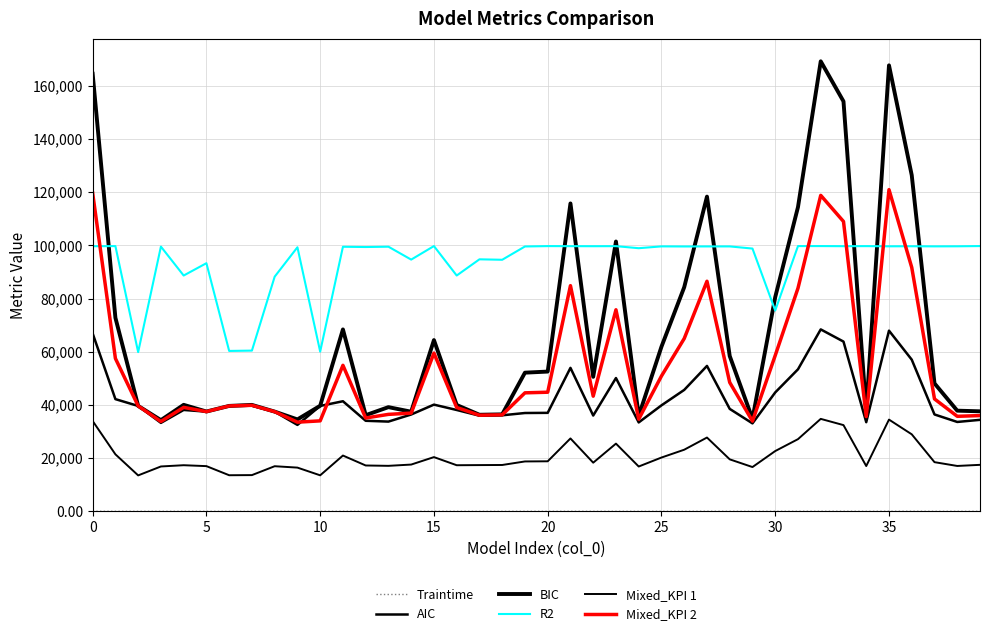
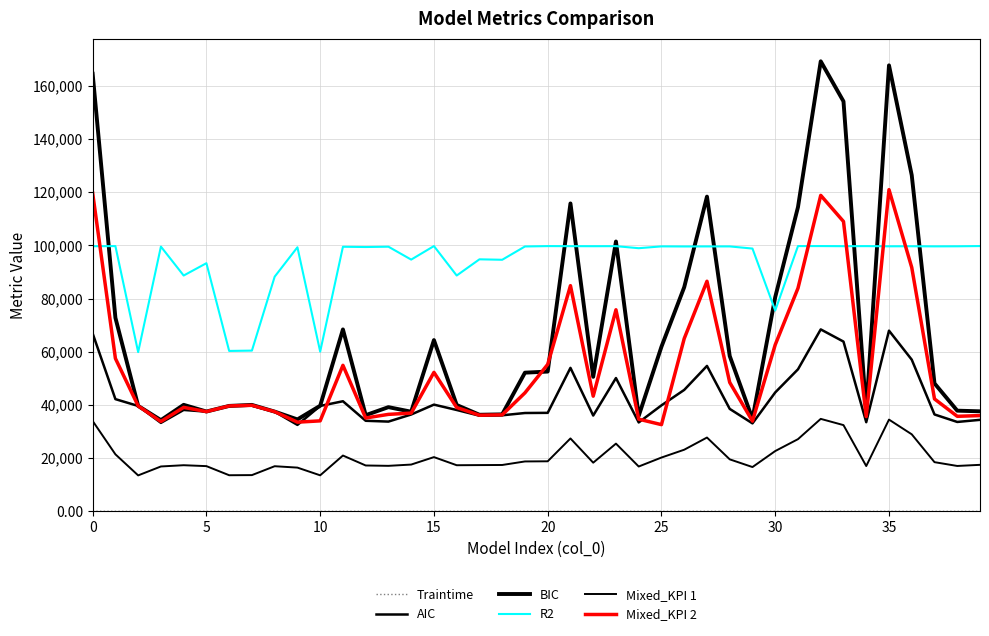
Mixed_KPI 2, 15: 59,000 -> 52,000
Mixed_KPI 2, 20: 45,000 -> 55,000
Mixed_KPI 2, 25: 51,000 -> 33,000
Mixed_KPI 2, 30: 59,000 -> 63,000
